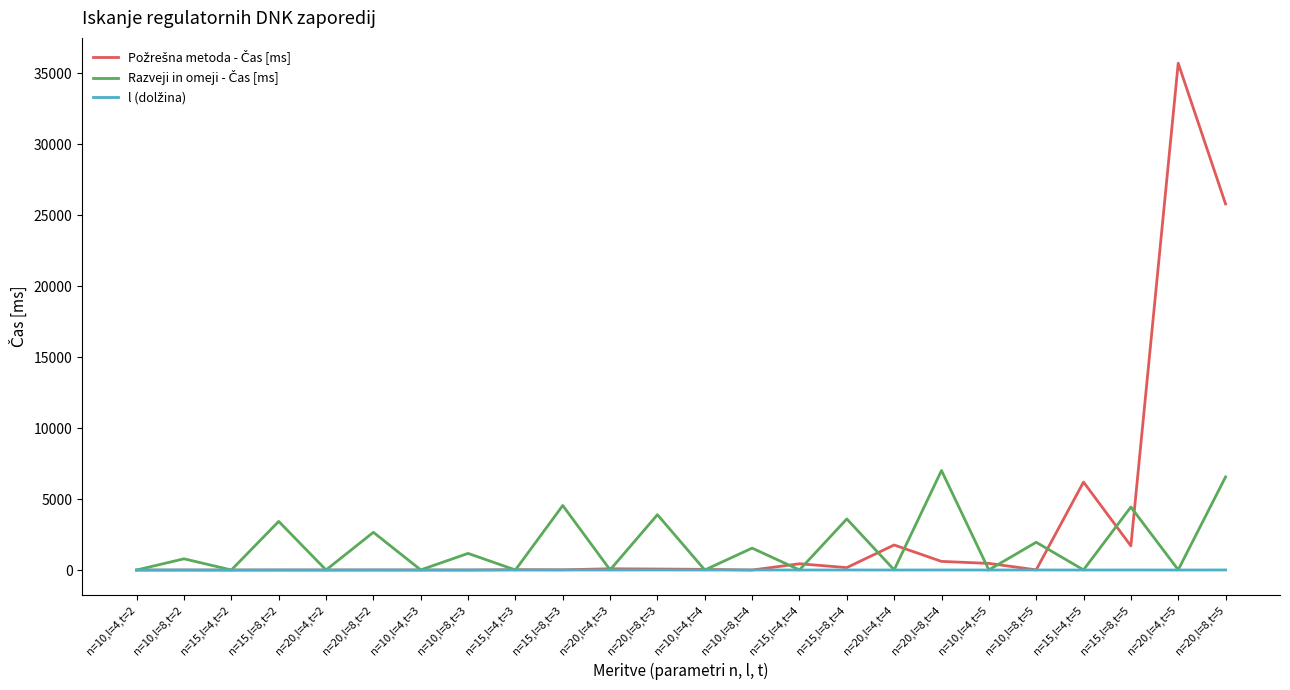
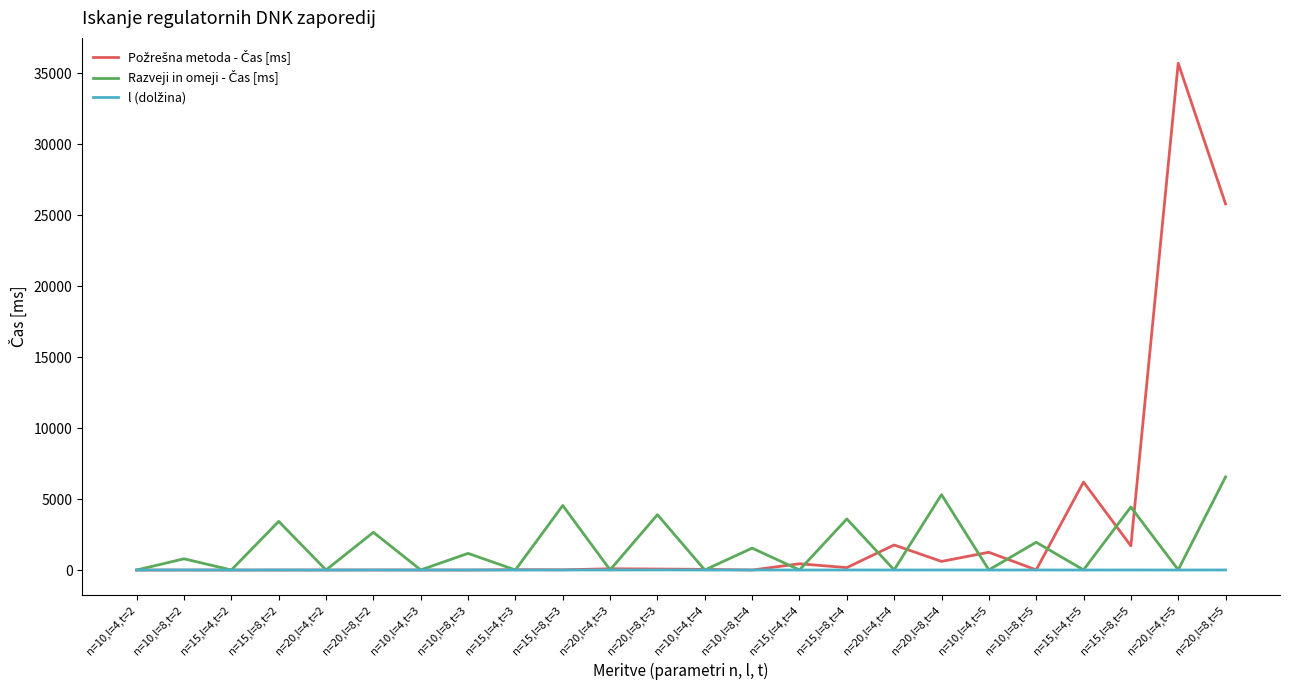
Razveji in omeji - Čas [ms], n=20,l=8,t=4: 7000 -> 5300
Požrešna metoda - Čas [ms], n=10,l=4,t=5: 500 -> 1300
